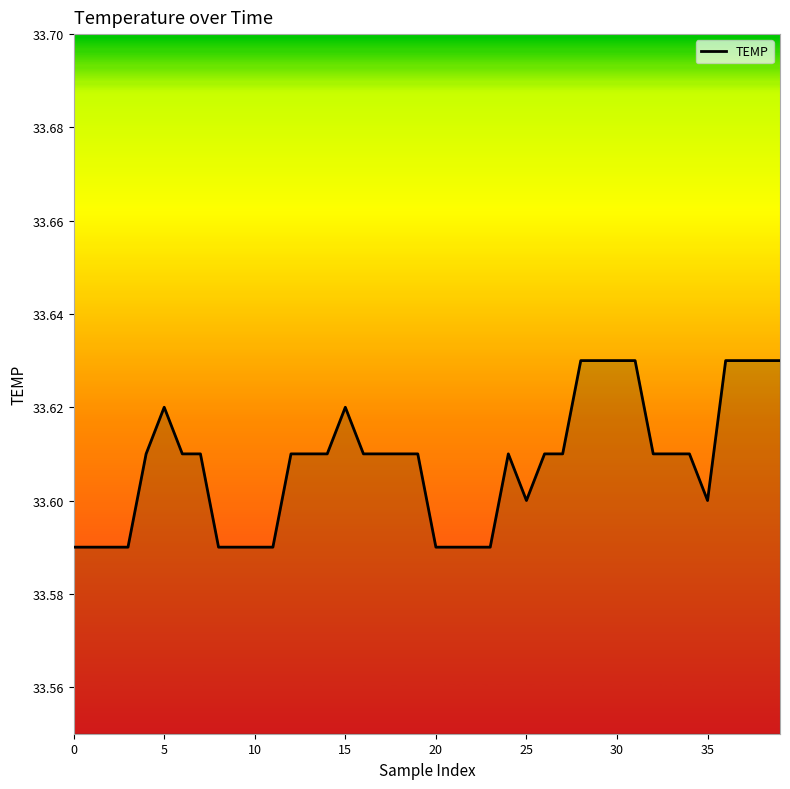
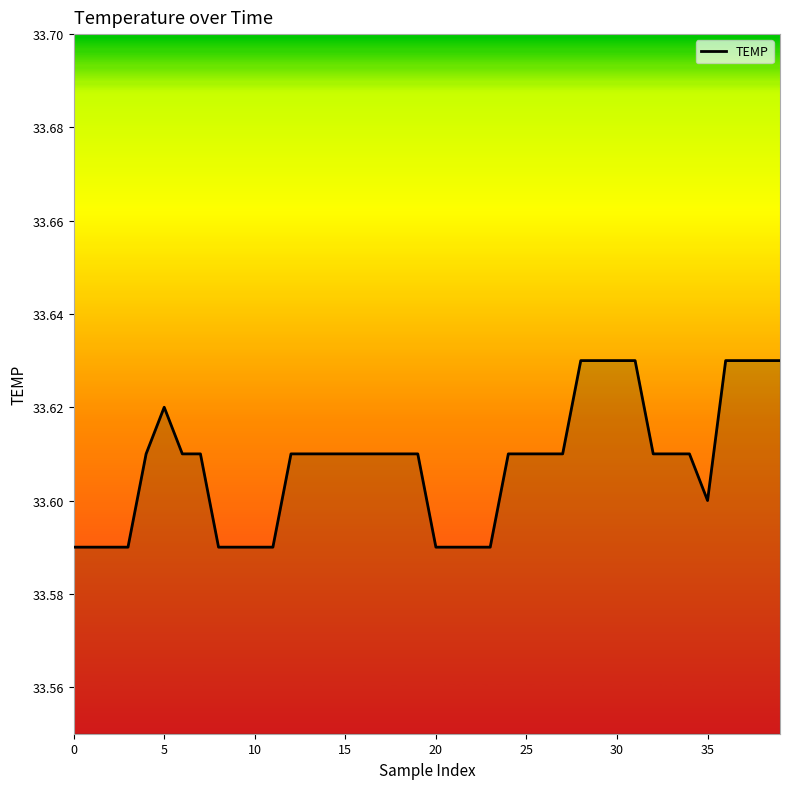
15: 33.62 -> 33.61
25: 33.60 -> 33.61
